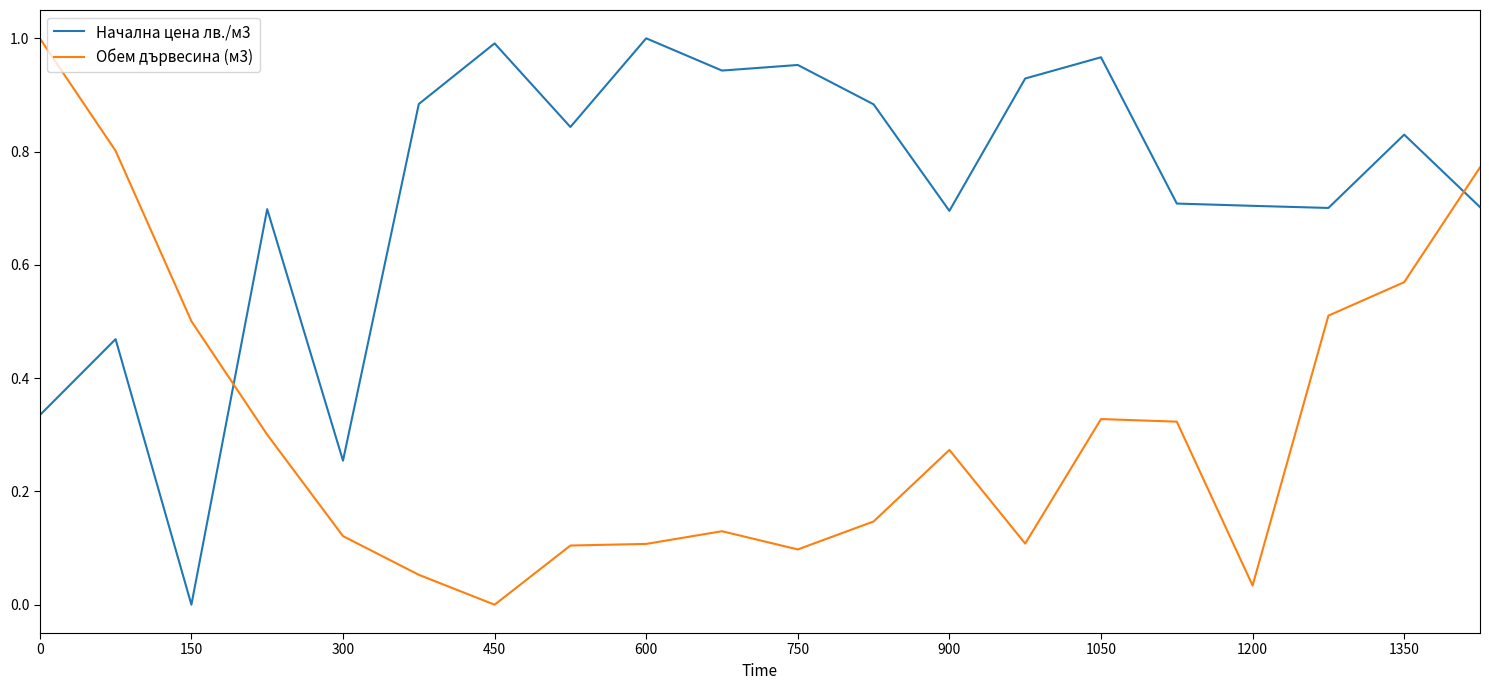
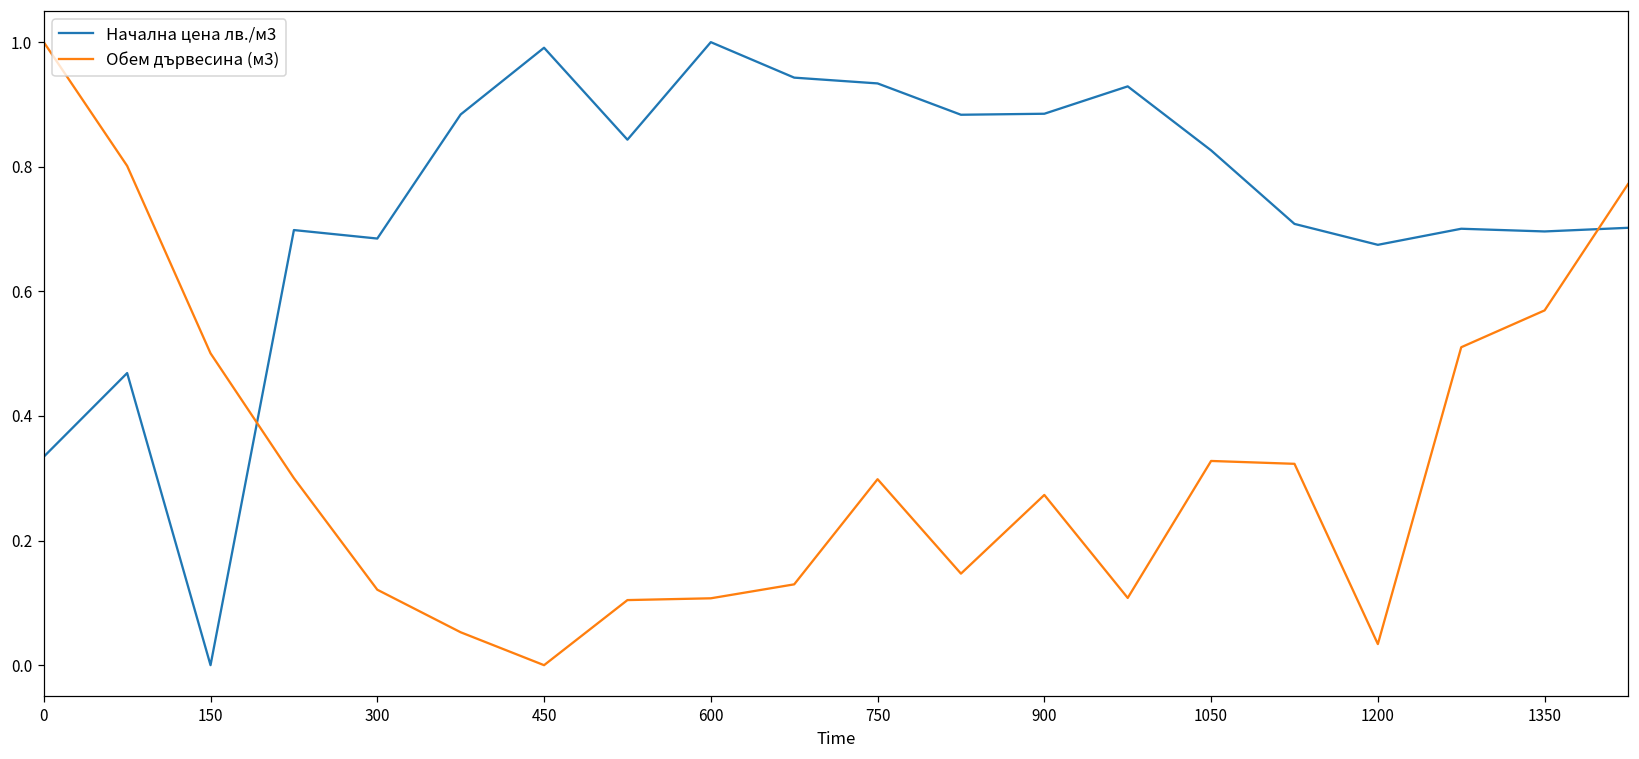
Начална цена лв./м3, 300: 0.25 -> 0.68
Начална цена лв./м3, 750: 0.95 -> 0.93
Обем дървесина (м3), 750: 0.10 -> 0.30
Начална цена лв./м3, 900: 0.70 -> 0.89
Начална цена лв./м3, 1050: 0.97 -> 0.83
Начална цена лв./м3, 1200: 0.70 -> 0.67
Начална цена лв./м3, 1350: 0.83 -> 0.70
